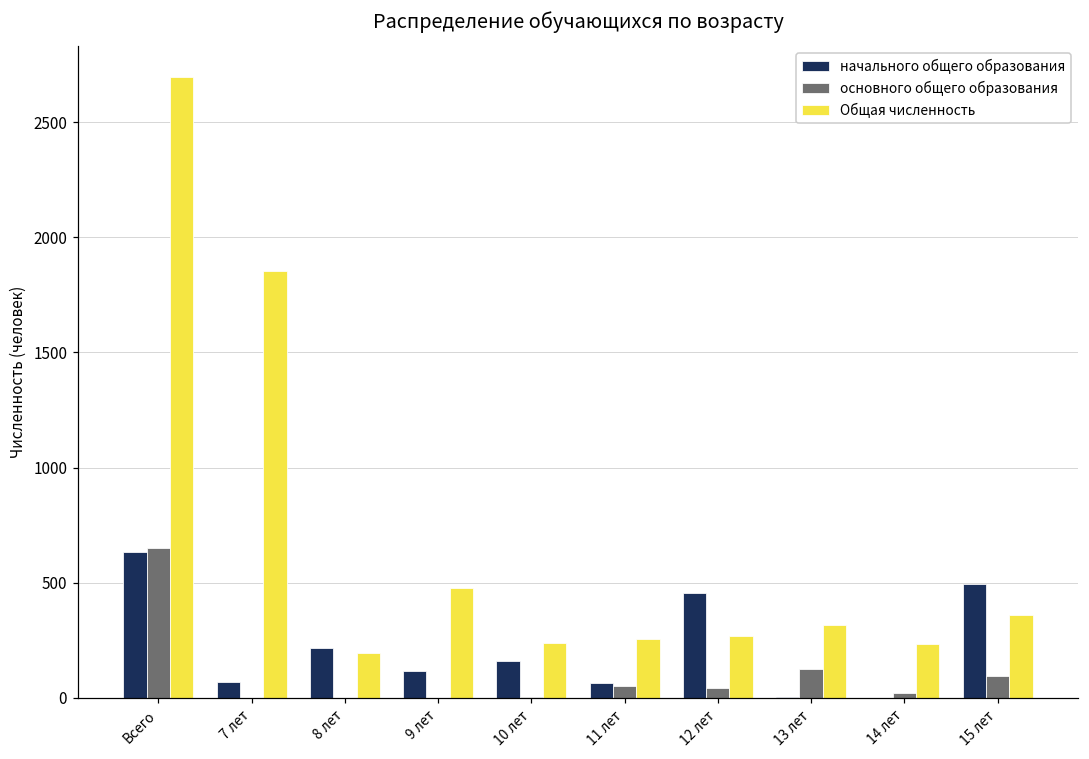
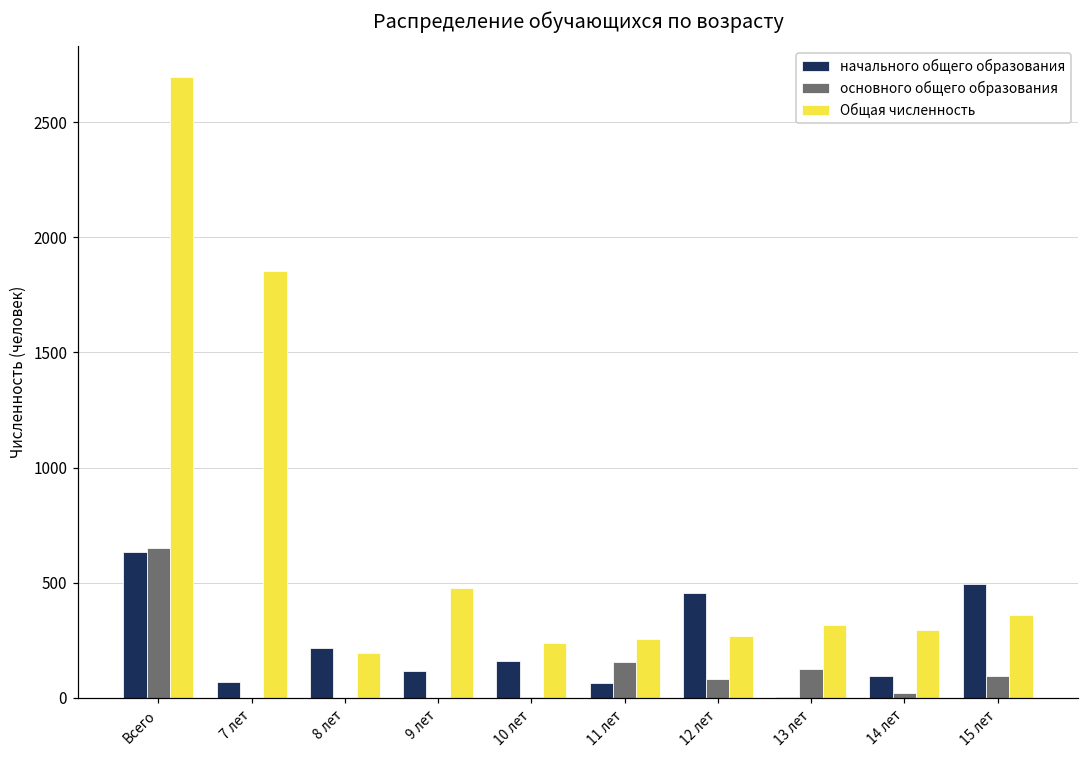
основного общего образования, 11 лет: 50 -> 160
основного общего образования, 12 лет: 40 -> 80
начального общего образования, 14 лет: 0 -> 100
Общая численность, 14 лет: 230 -> 290
